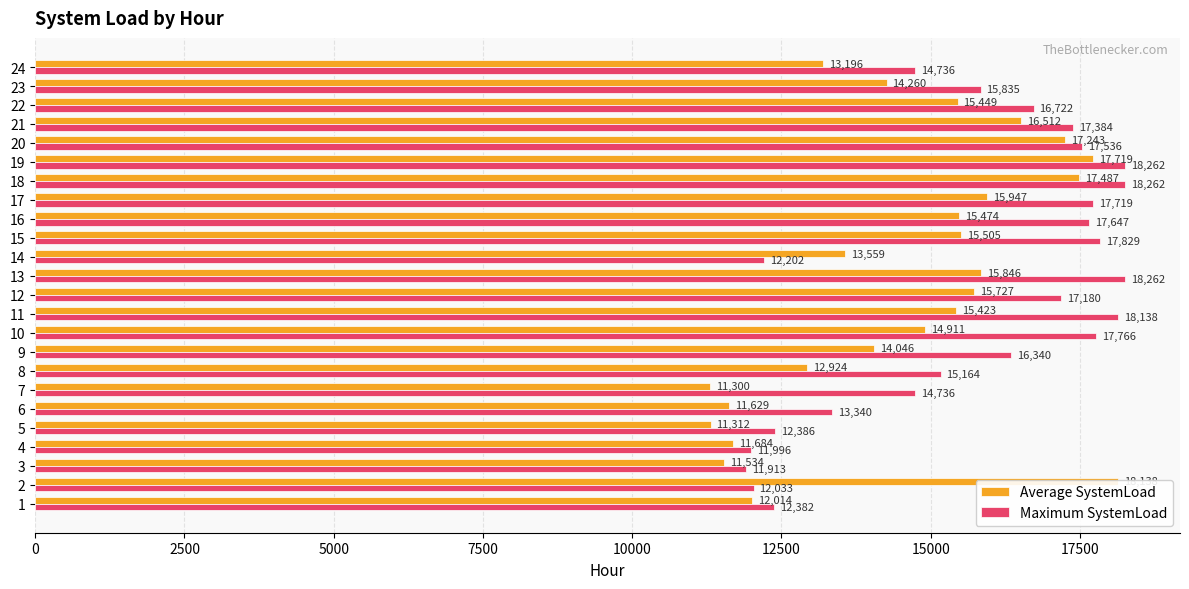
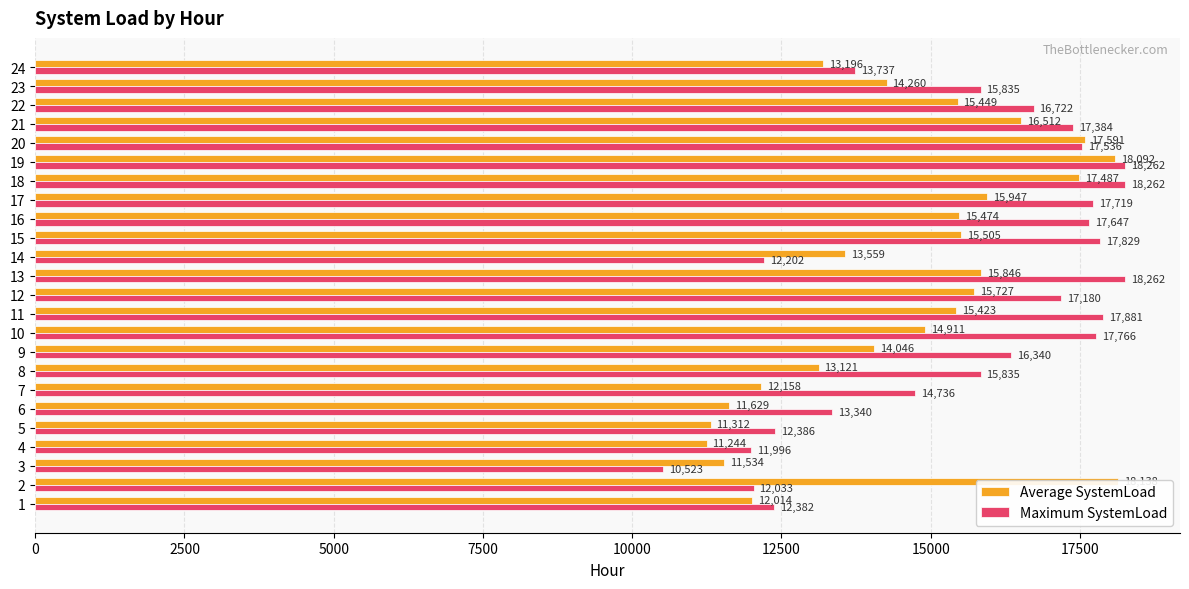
Maximum SystemLoad, 24: 14,736 -> 13,737
Average SystemLoad, 20: 17,243 -> 17,591
Average SystemLoad, 19: 17,719 -> 18,092
Maximum SystemLoad, 11: 18,138 -> 17,881
Average SystemLoad, 8: 12,924 -> 13,121
Maximum SystemLoad, 8: 15,164 -> 15,835
Average SystemLoad, 7: 11,300 -> 12,158
Average SystemLoad, 4: 11,684 -> 11,244
Maximum SystemLoad, 3: 11,913 -> 10,523
